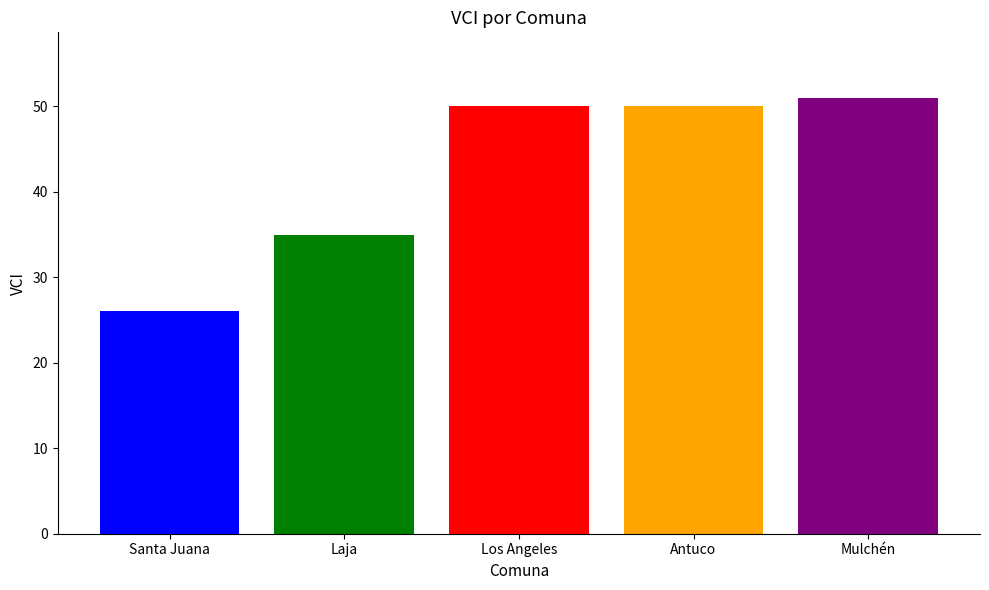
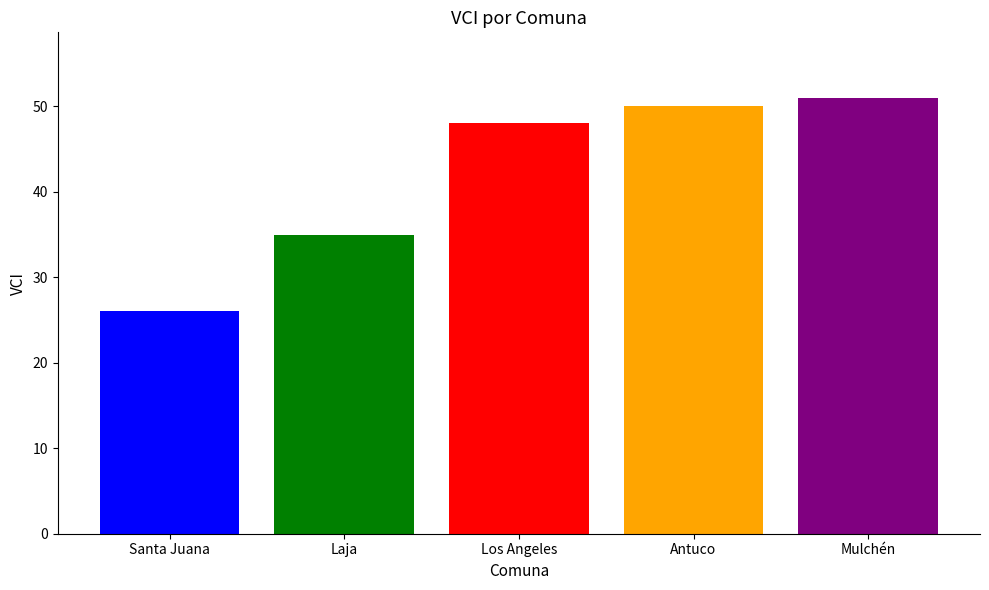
Los Angeles: 50 -> 48
